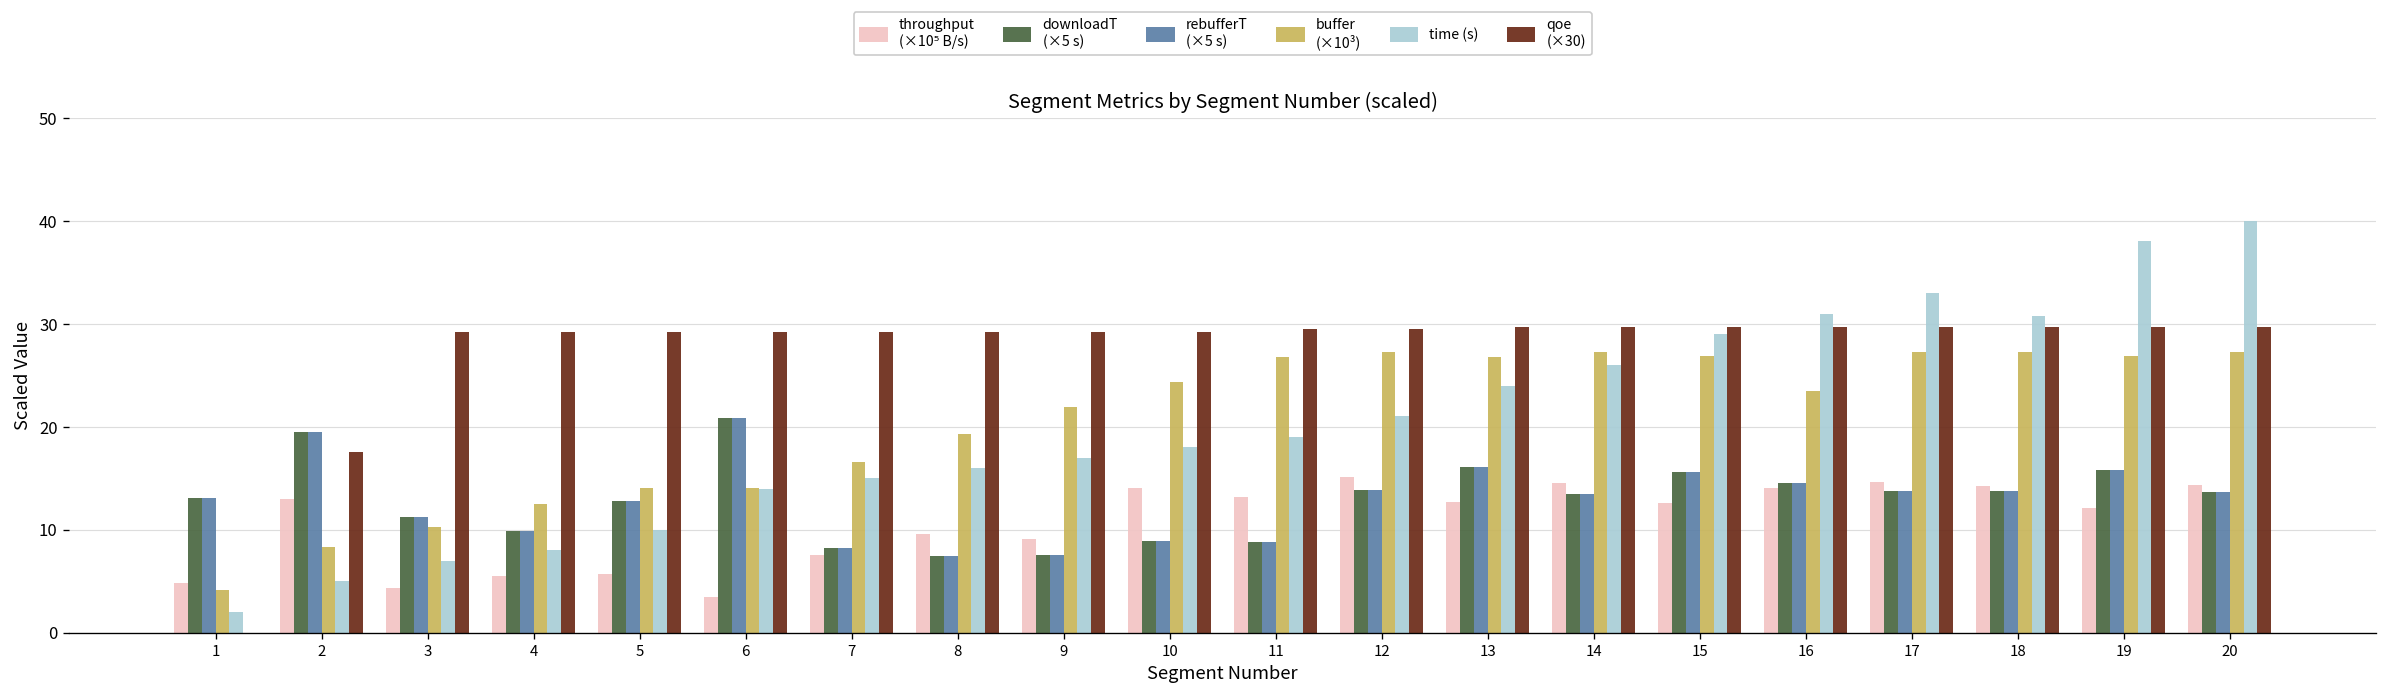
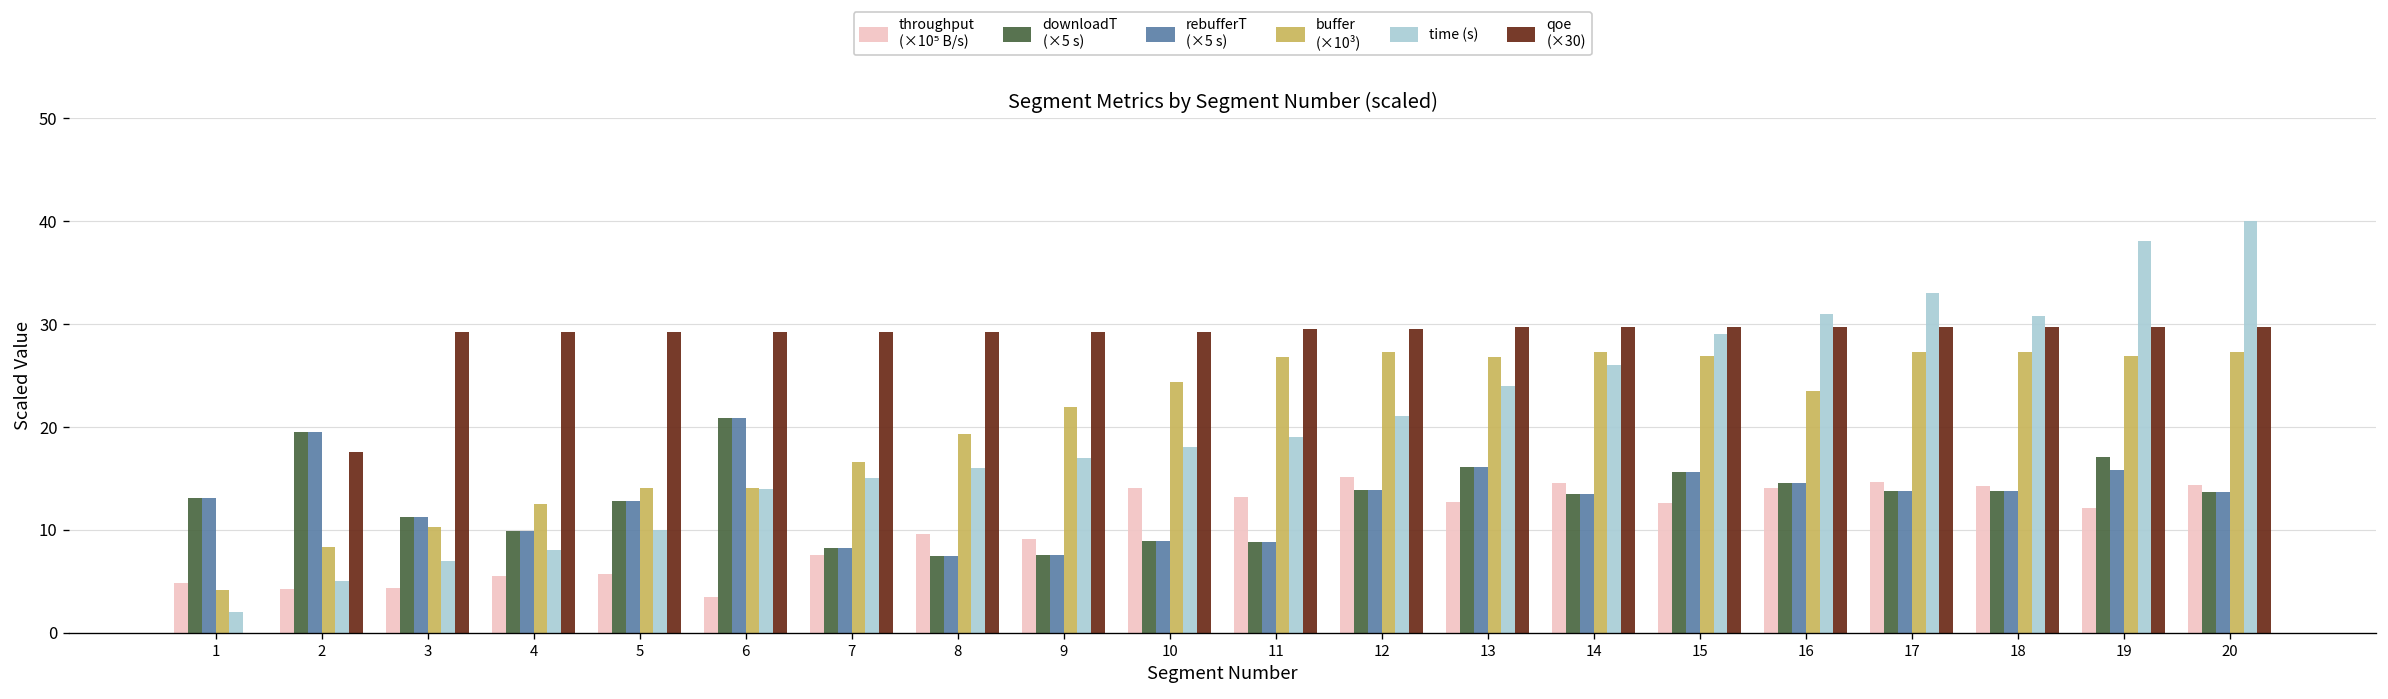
throughput (×10⁵ B/s), 2: 13 -> 4
downloadT (×5 s), 19: 16 -> 17
